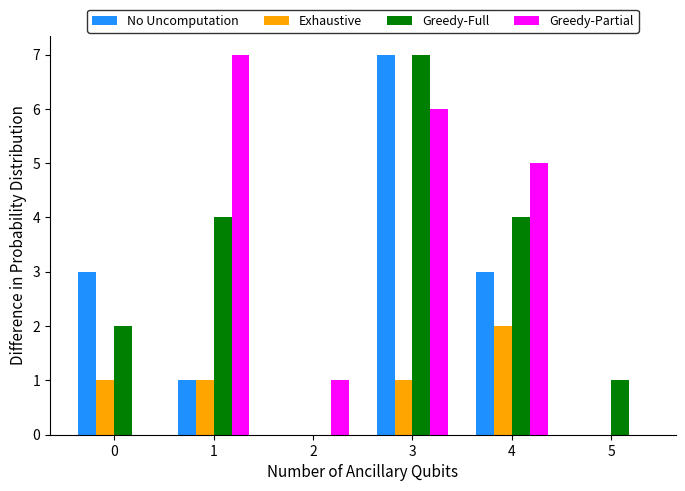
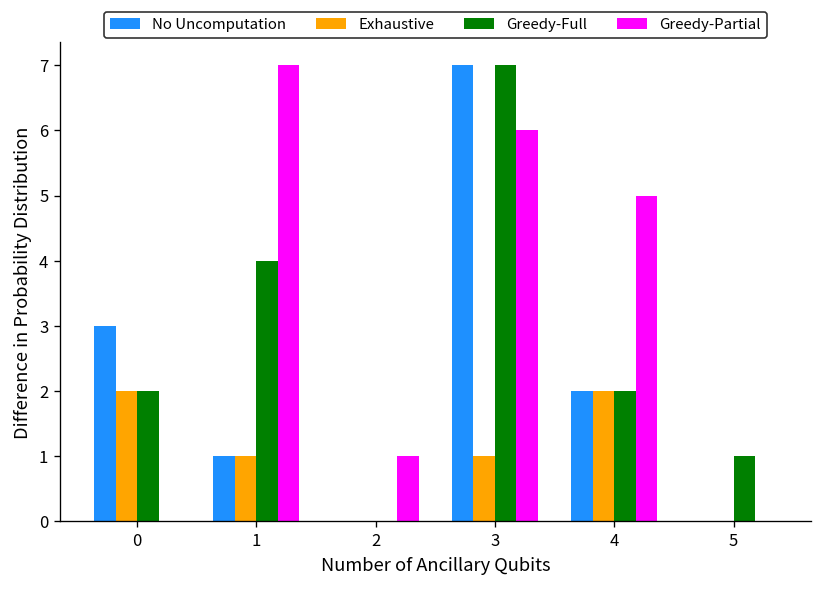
Exhaustive, 0: 1 -> 2
No Uncomputation, 4: 3 -> 2
Greedy-Full, 4: 4 -> 2
